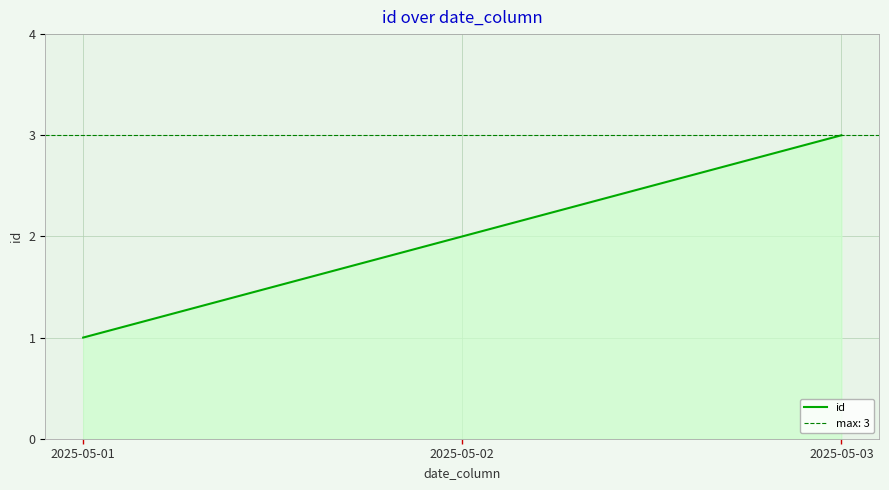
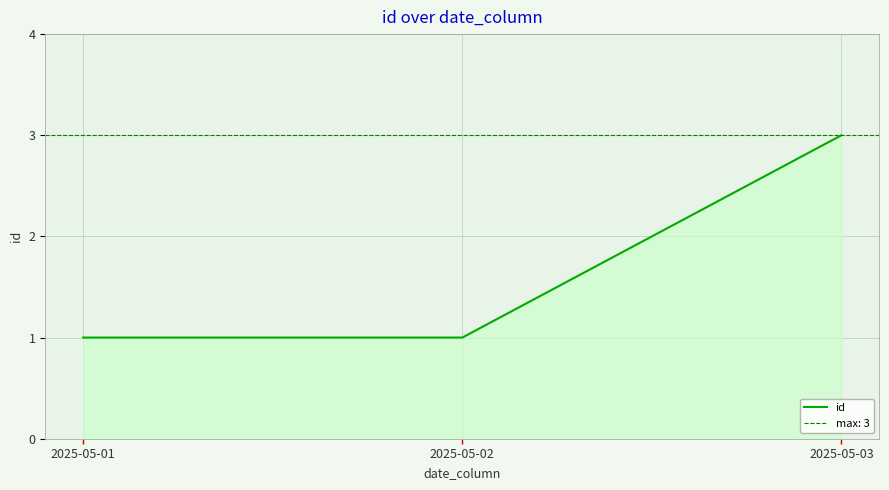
2025-05-02: 2 -> 1
